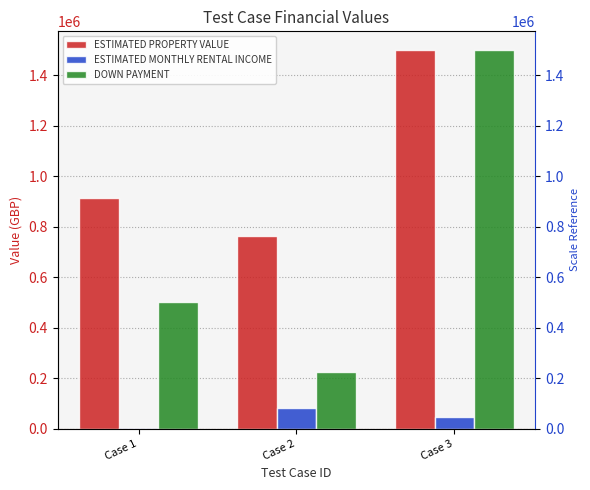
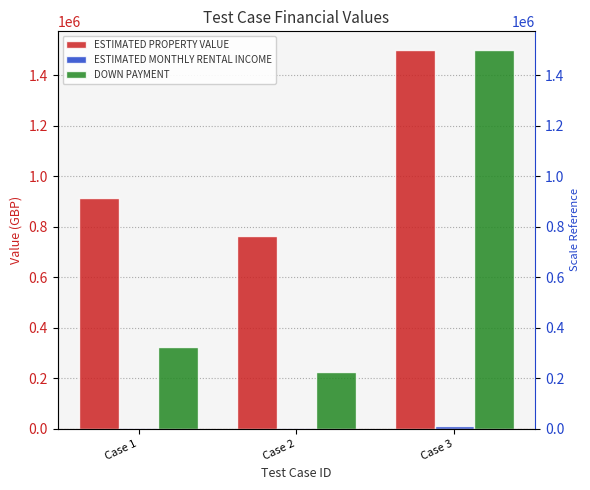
DOWN PAYMENT, Case 1: 500000 -> 320000
ESTIMATED MONTHLY RENTAL INCOME, Case 2: 80000 -> 0
ESTIMATED MONTHLY RENTAL INCOME, Case 3: 40000 -> 10000
